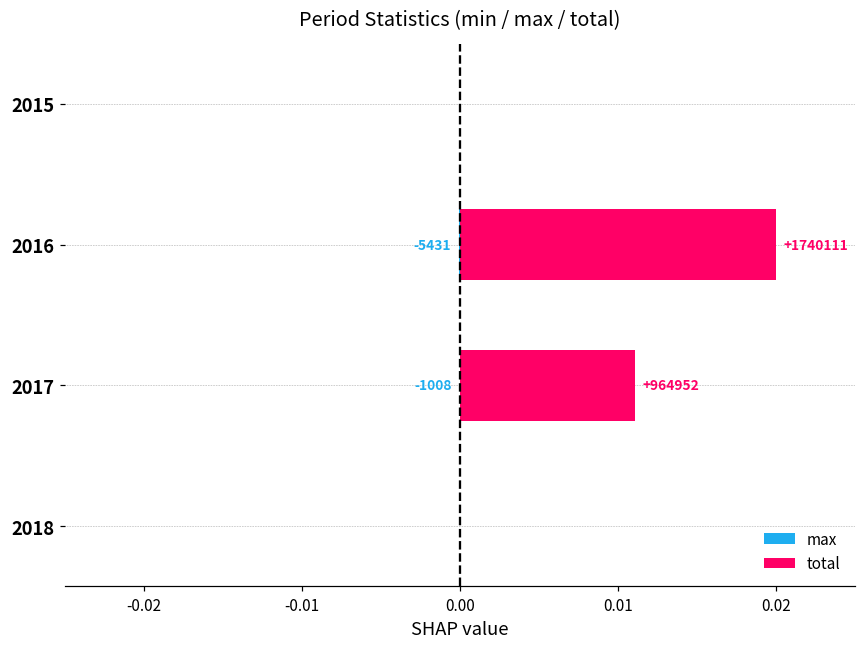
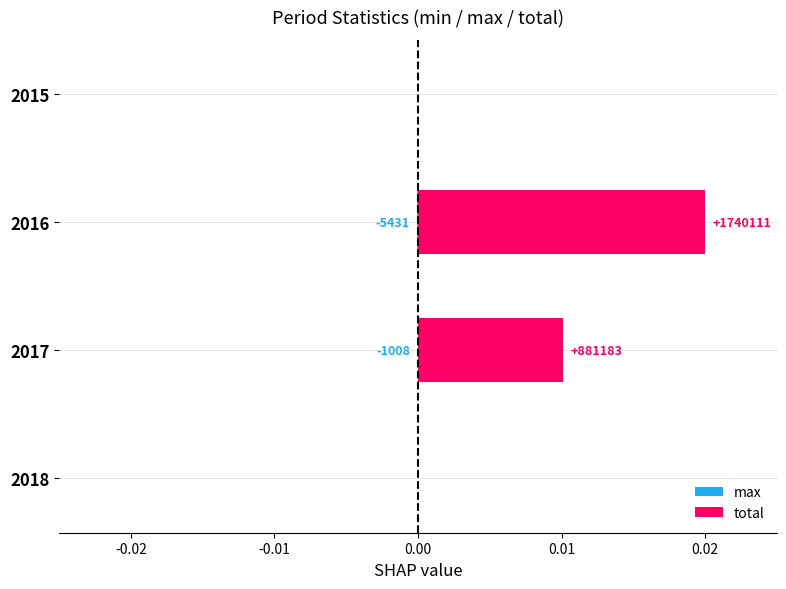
total, 2017: +964952 -> +881183
